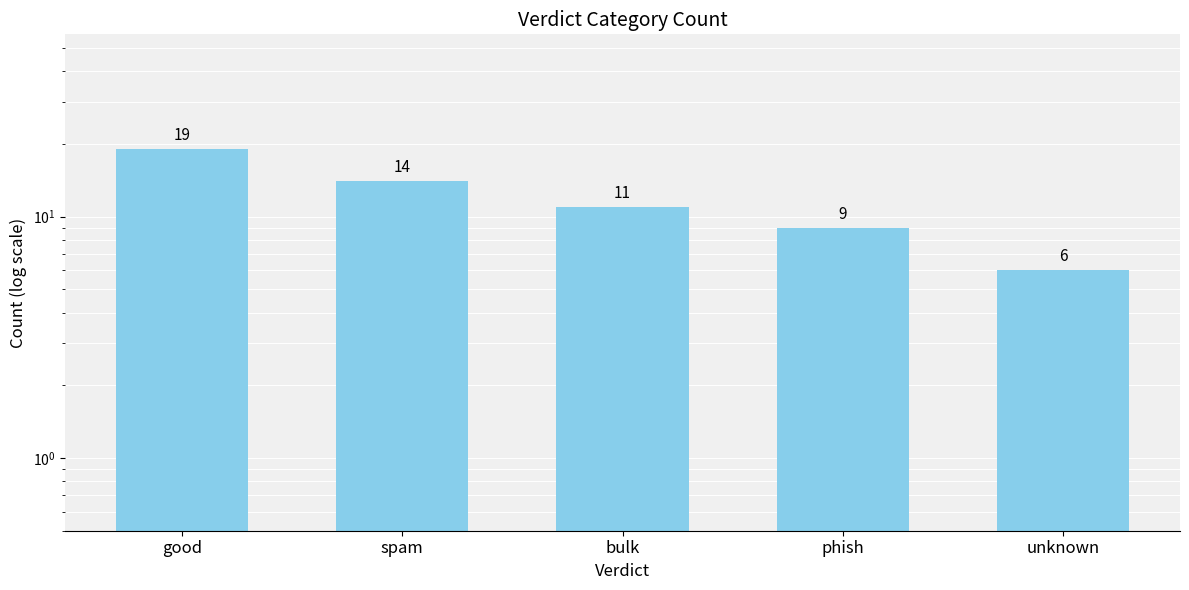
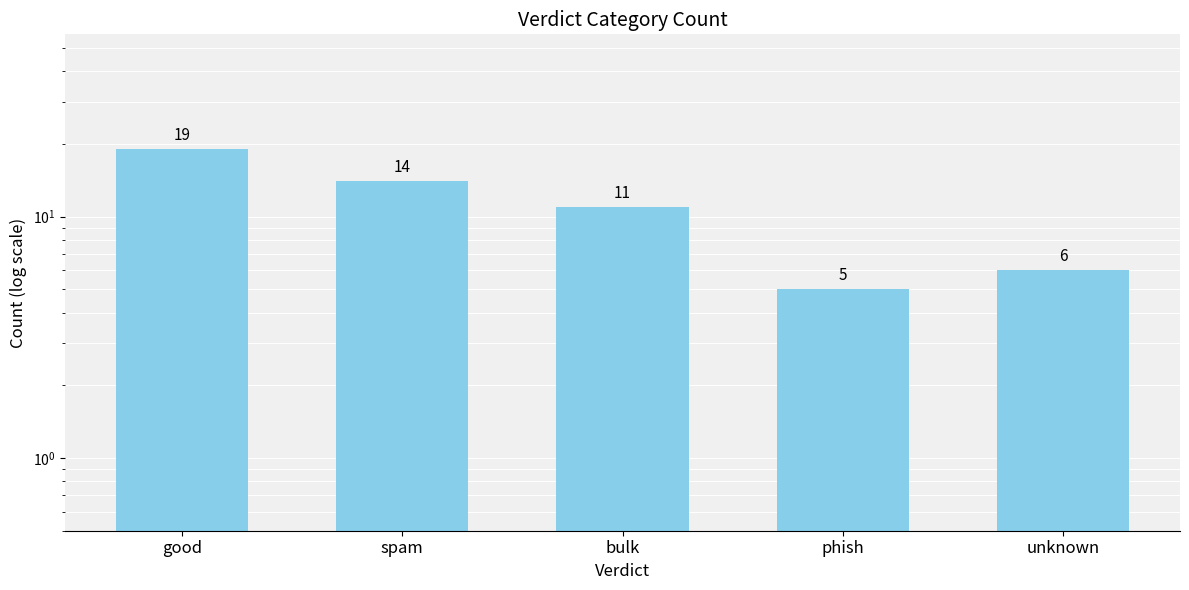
phish: 9 -> 5
